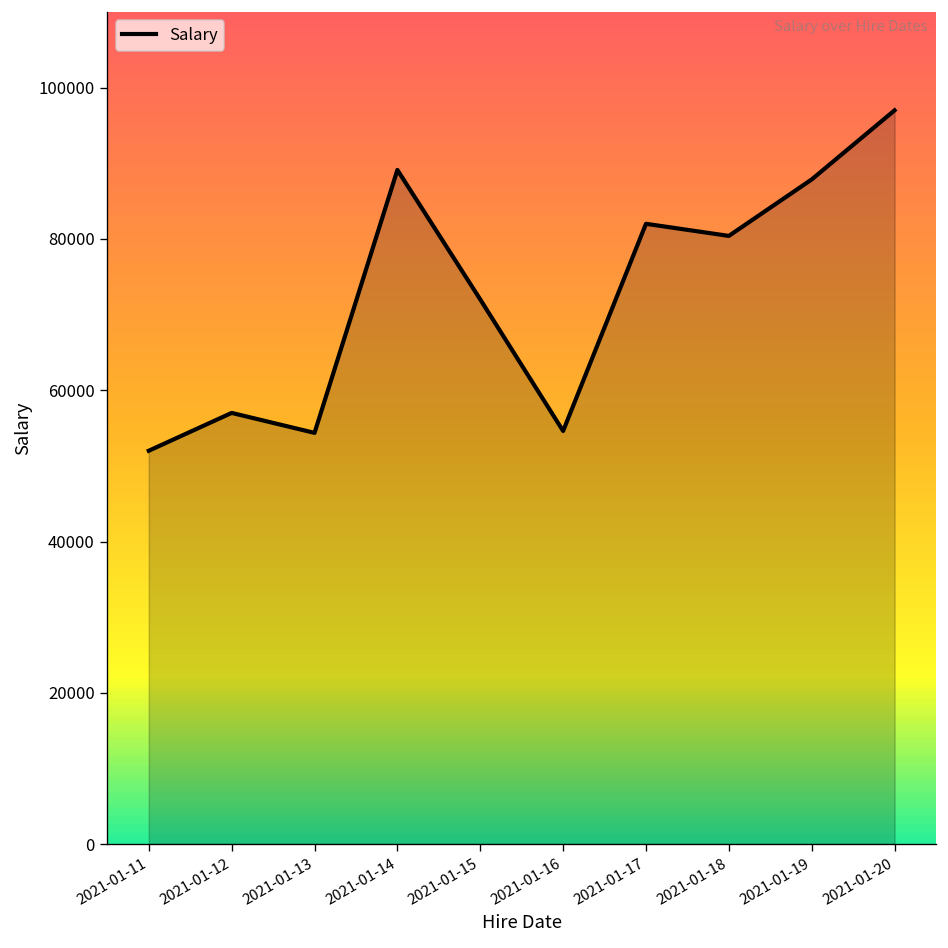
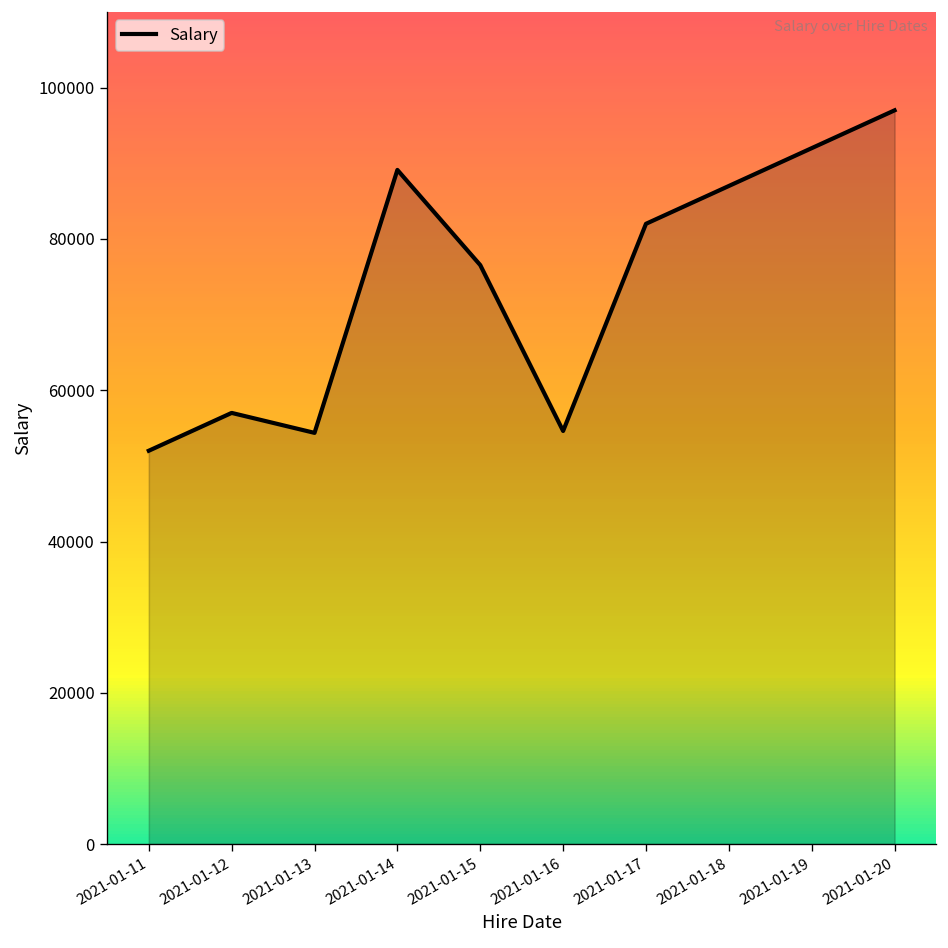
2021-01-15: 72000 -> 77000
2021-01-18: 80000 -> 87000
2021-01-19: 88000 -> 92000
